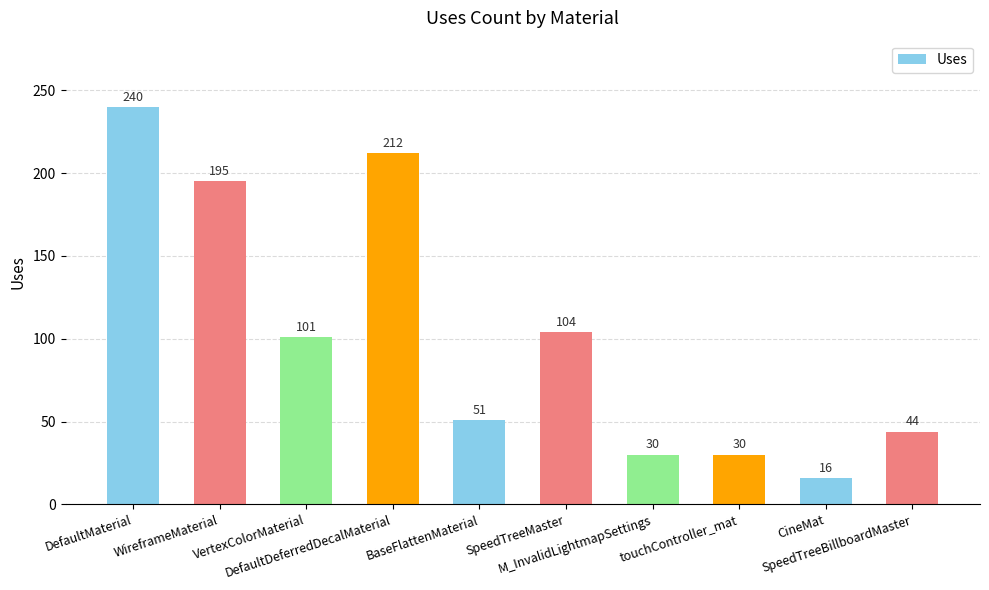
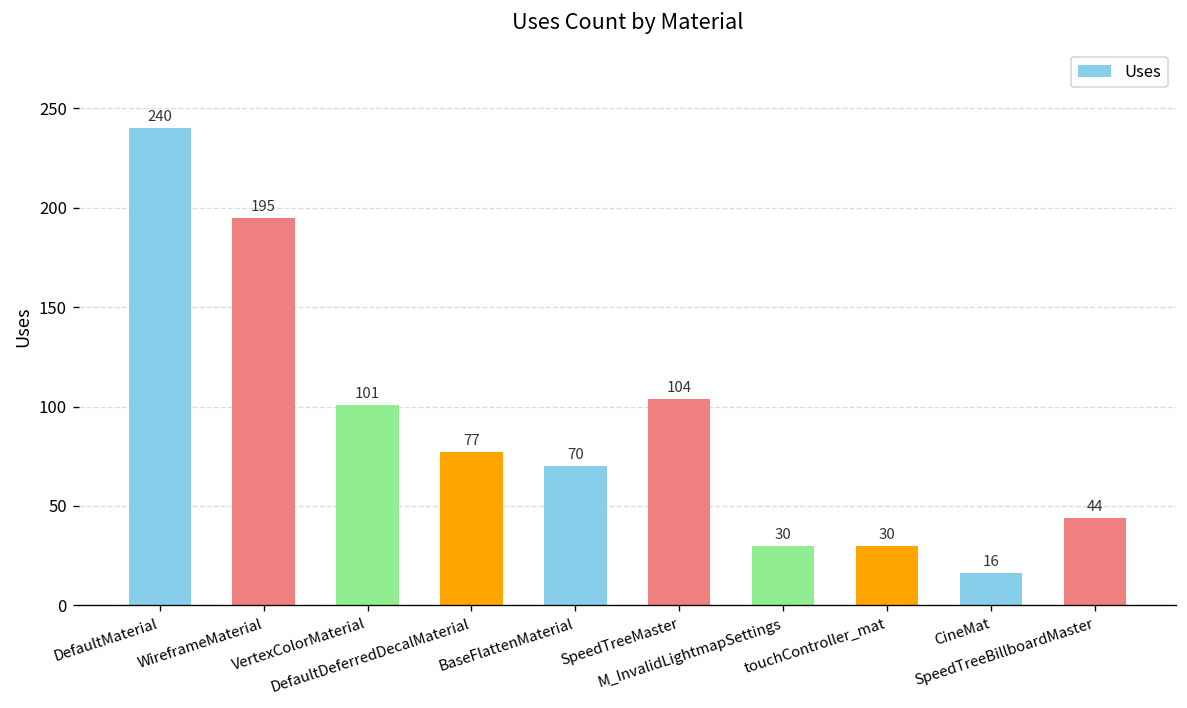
DefaultDeferredDecalMaterial: 212 -> 77
BaseFlattenMaterial: 51 -> 70
